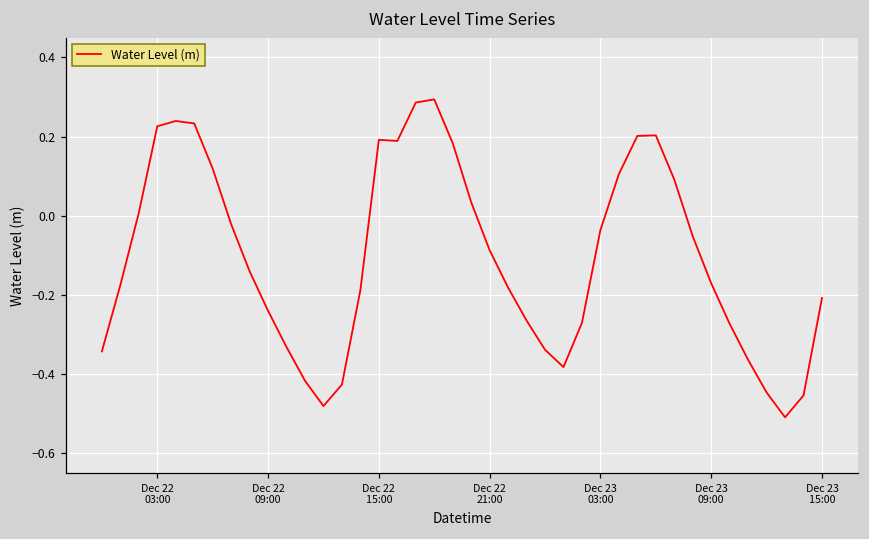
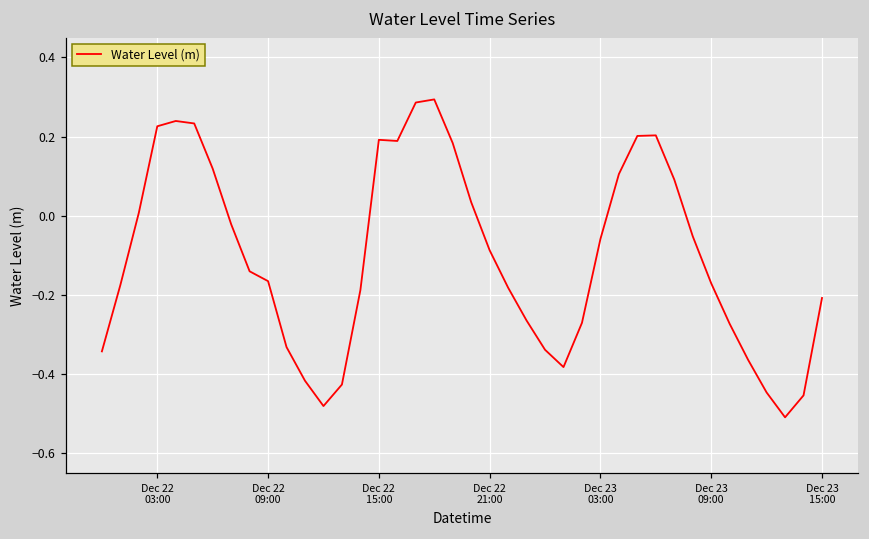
Dec 22 09:00: -0.24 -> -0.17
Dec 23 03:00: -0.04 -> -0.06
